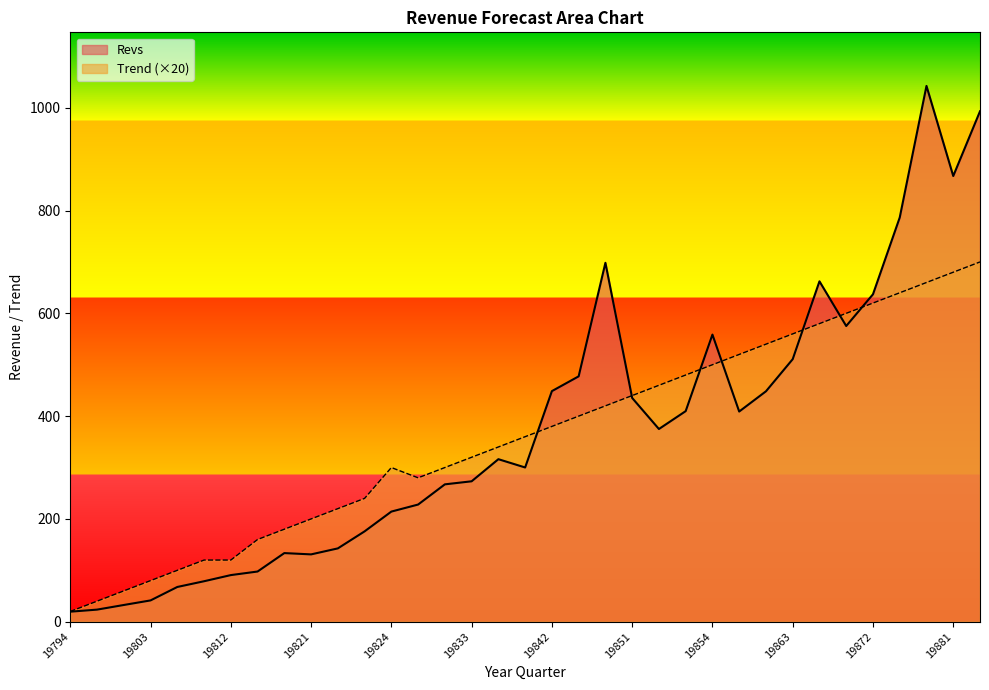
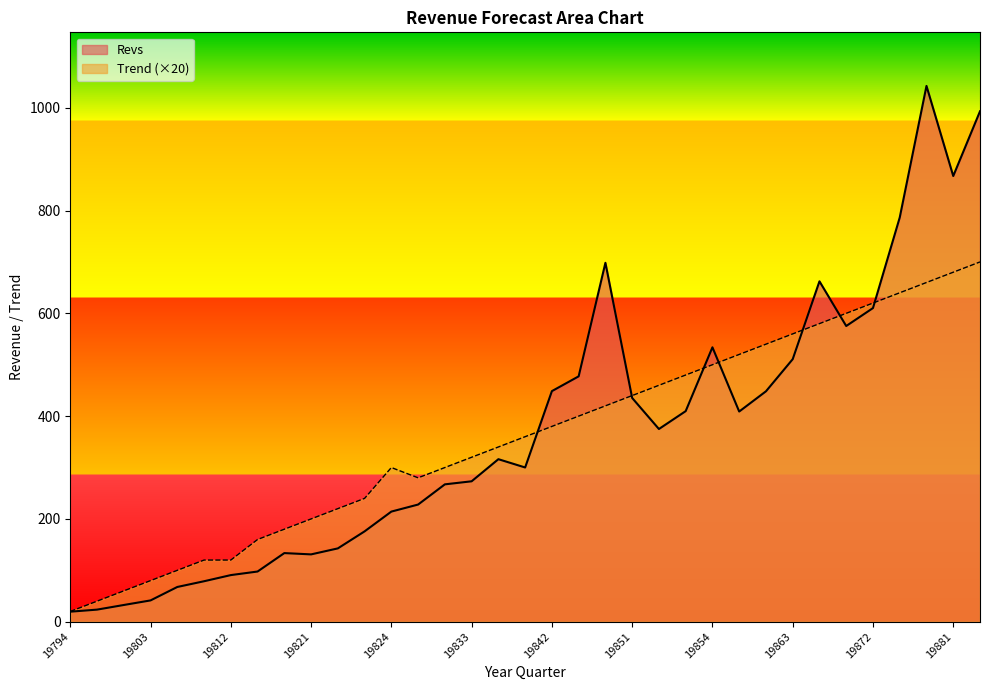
Revs, 19854: 560 -> 530
Revs, 19872: 640 -> 610
